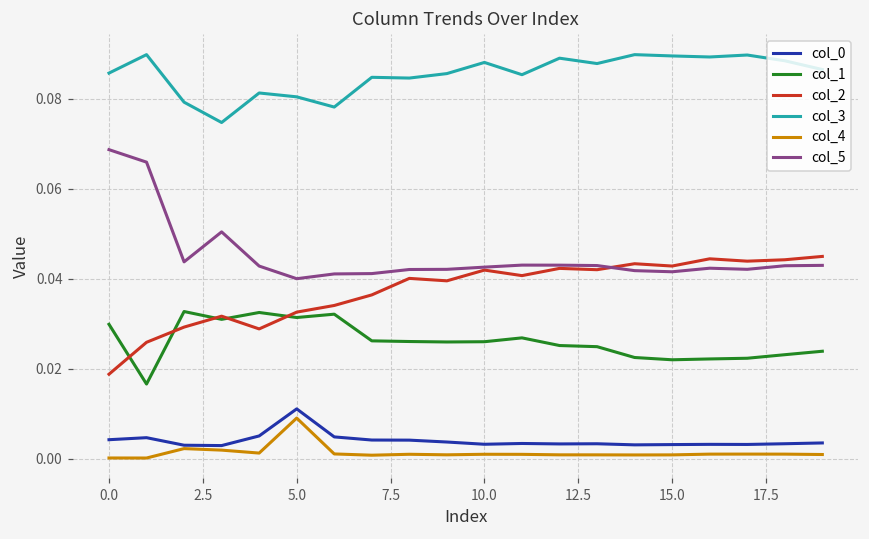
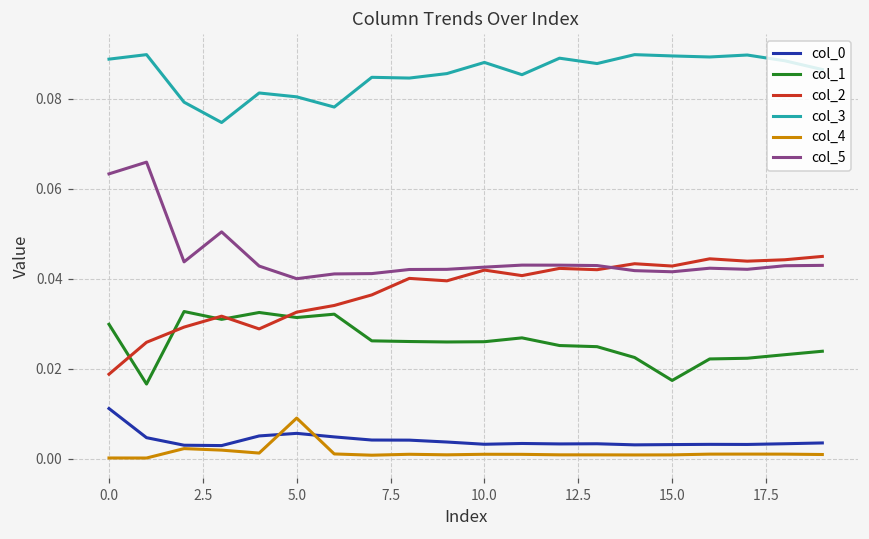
col_0, 0.0: 0.004 -> 0.011
col_3, 0.0: 0.086 -> 0.089
col_5, 0.0: 0.069 -> 0.063
col_0, 5.0: 0.011 -> 0.006
col_1, 15.0: 0.022 -> 0.017
